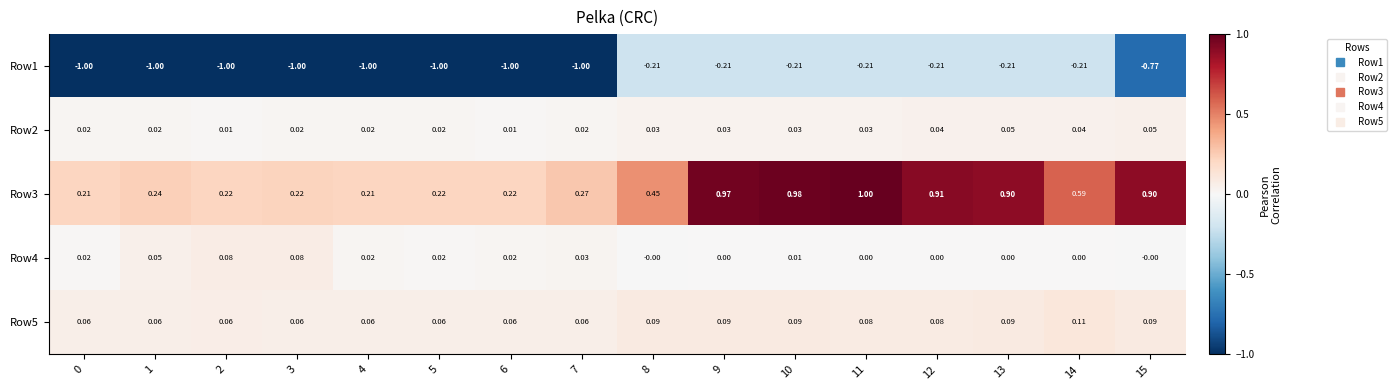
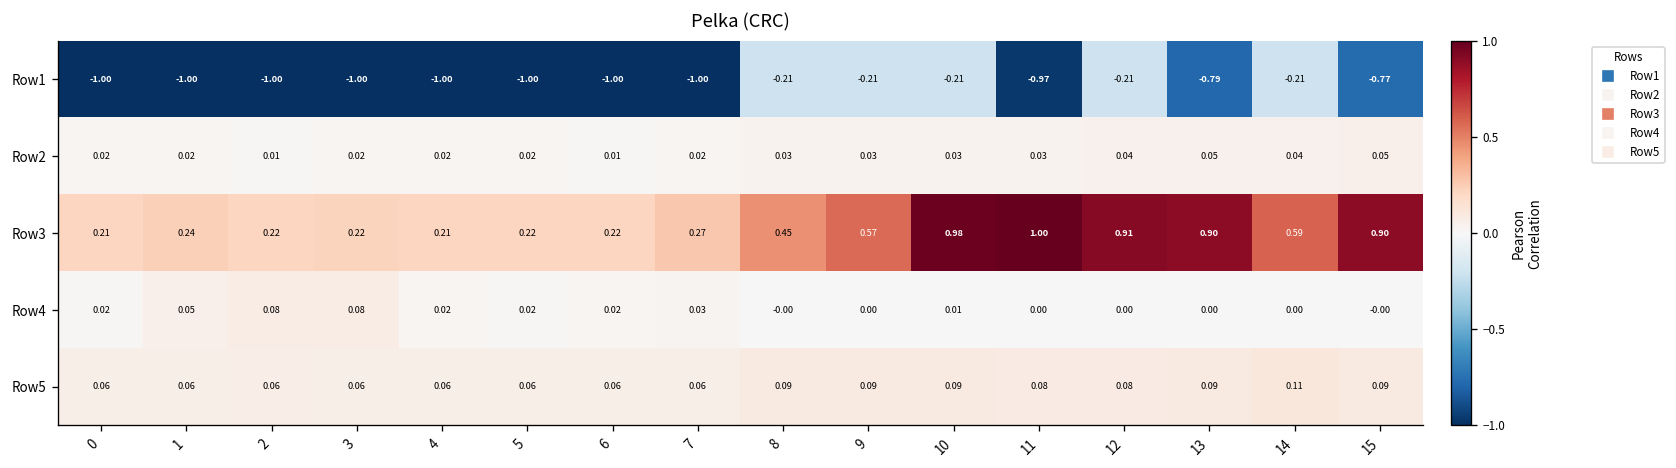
Row1, 11: -0.21 -> -0.97
Row1, 13: -0.21 -> -0.79
Row3, 9: 0.97 -> 0.57
